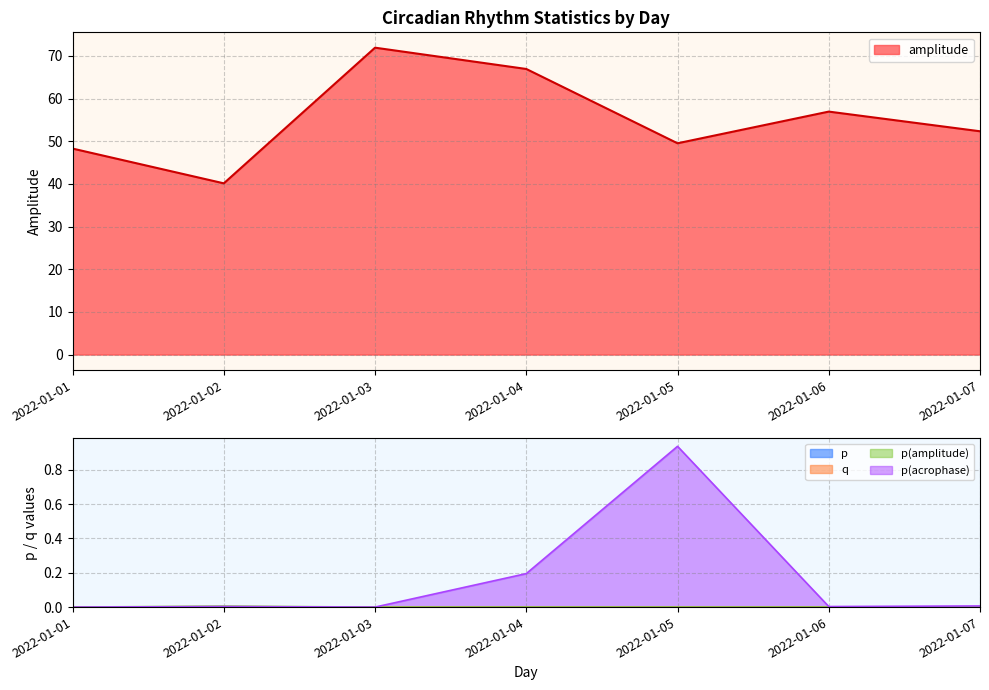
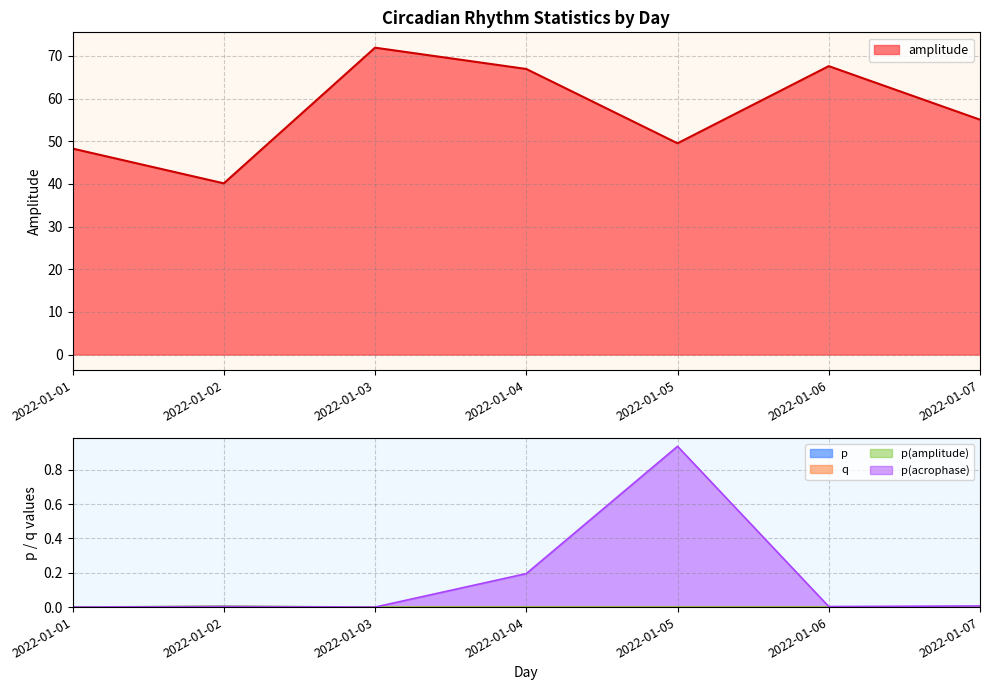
Circadian Rhythm Statistics by Day, 2022-01-06: 57 -> 68
Circadian Rhythm Statistics by Day, 2022-01-07: 52 -> 55
